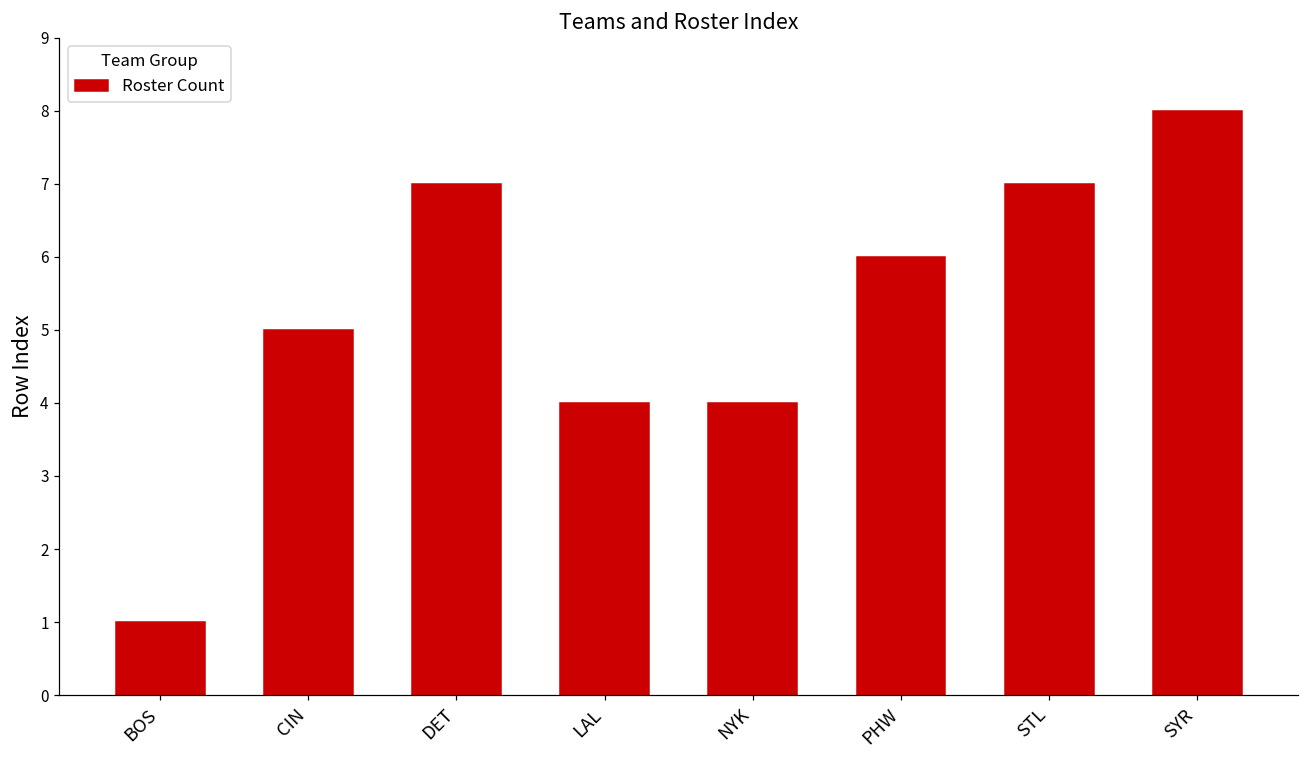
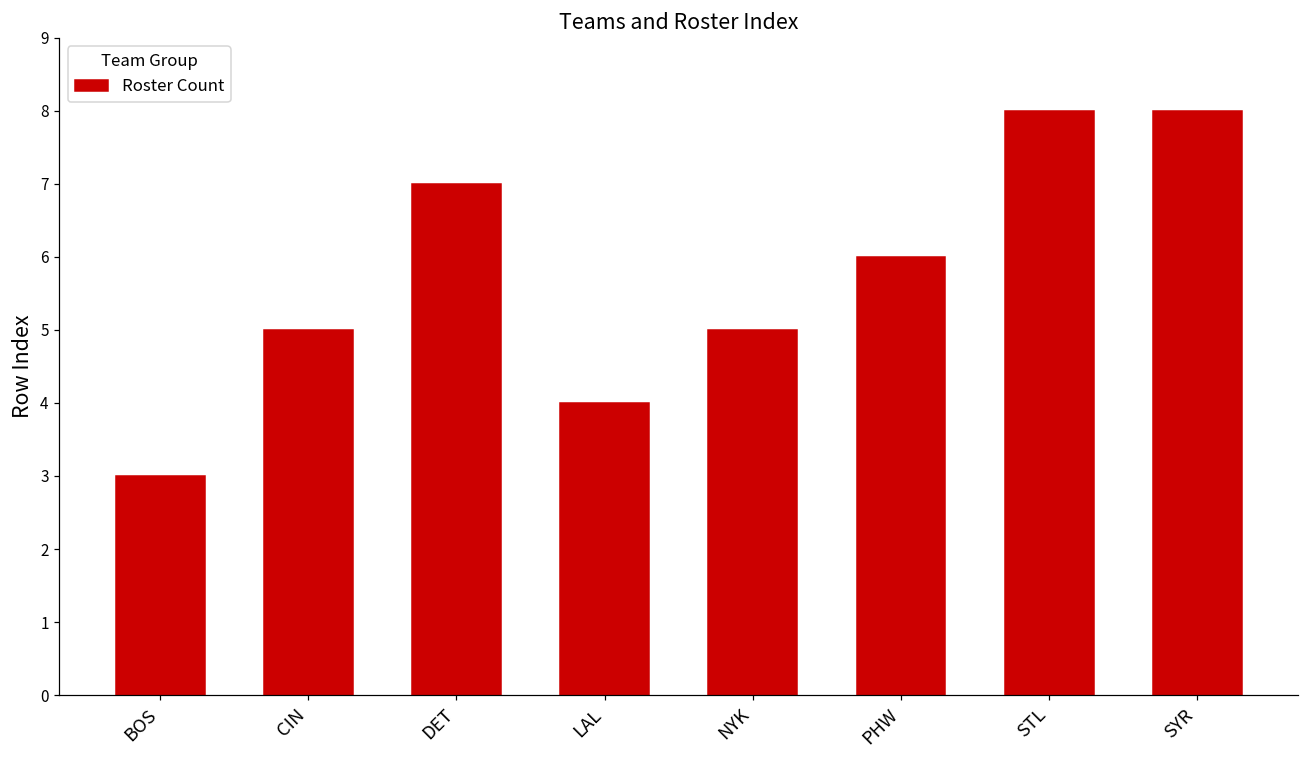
BOS: 1 -> 3
NYK: 4 -> 5
STL: 7 -> 8
